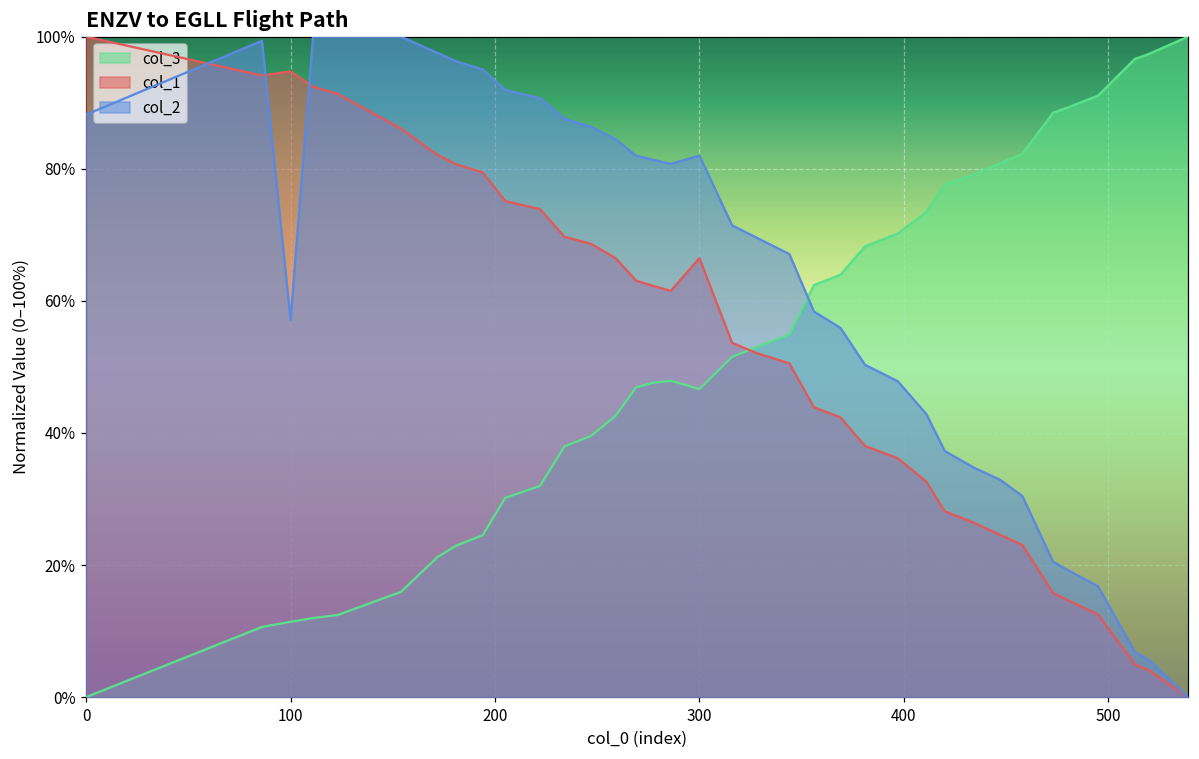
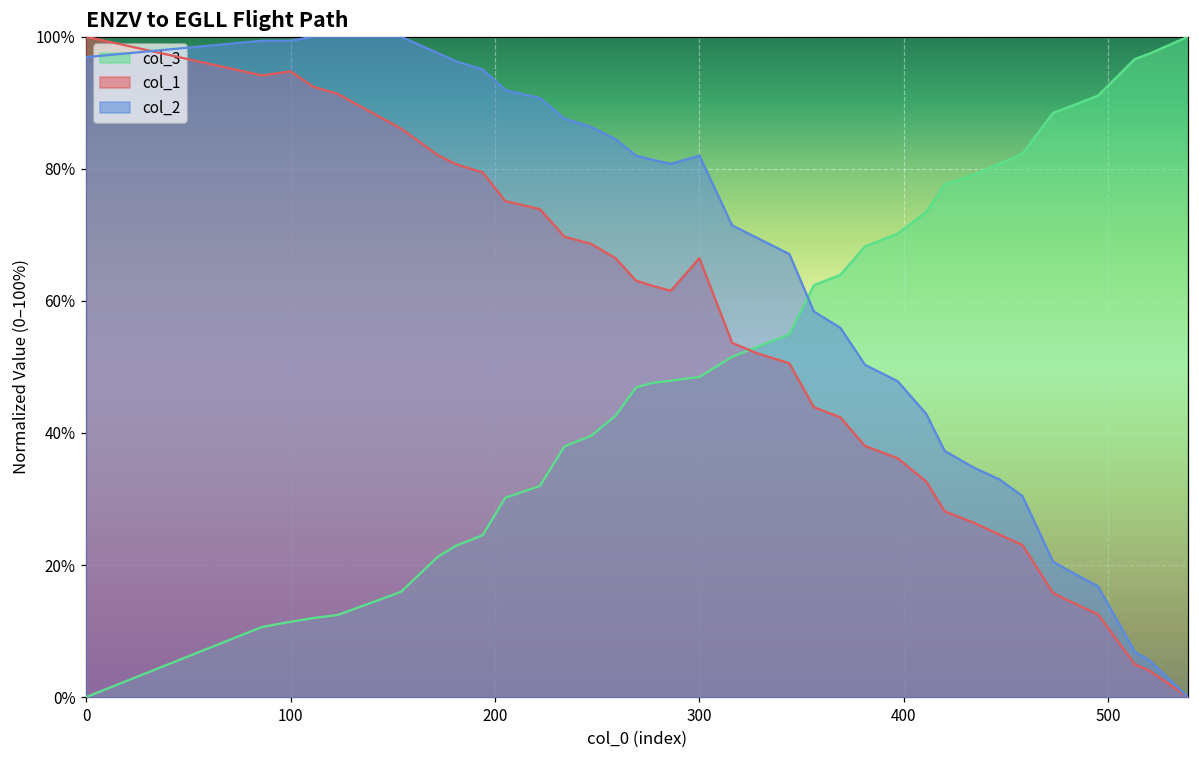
col_2, 0: 88% -> 97%
col_2, 100: 57% -> 99%
col_3, 300: 47% -> 48%
